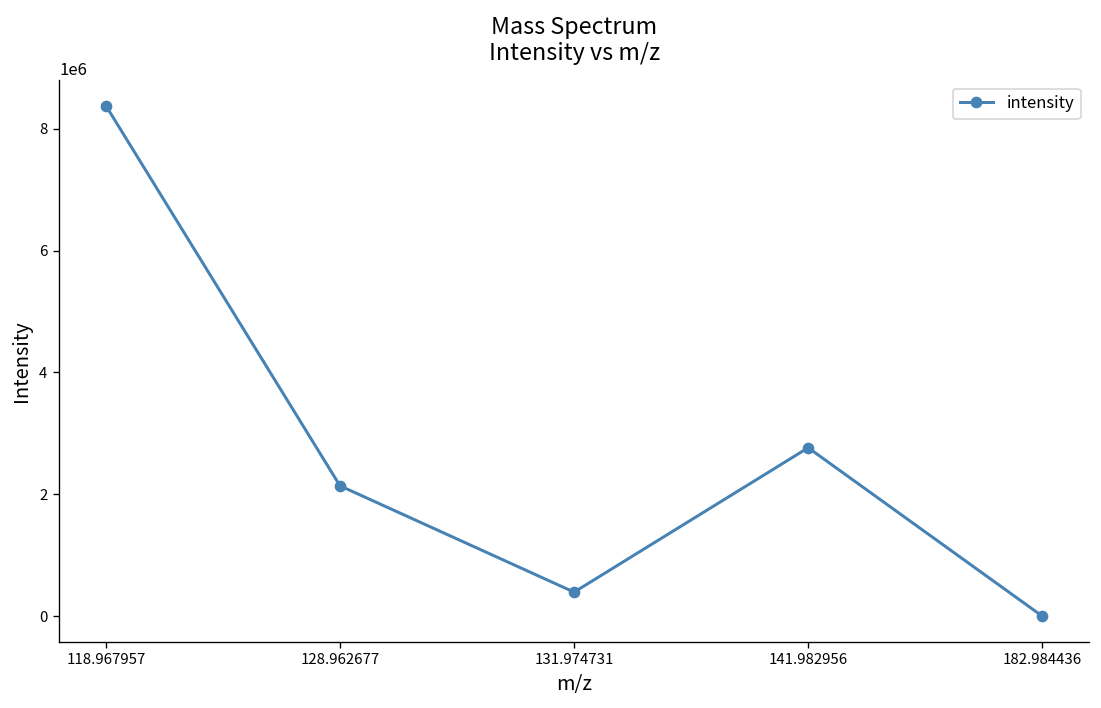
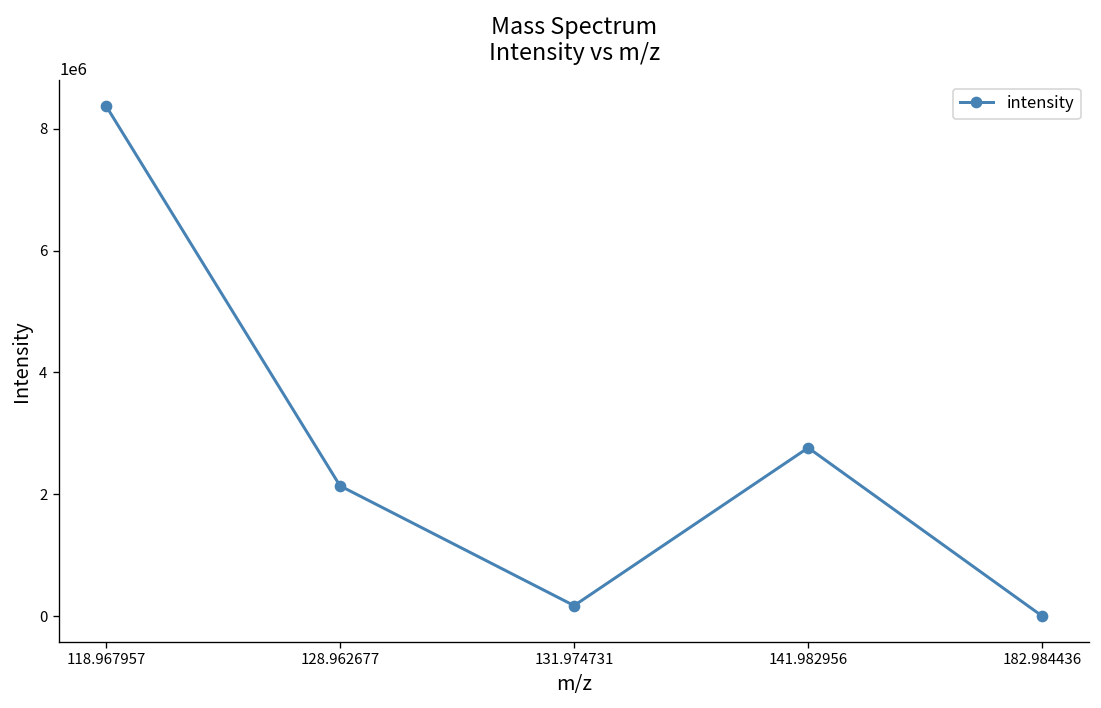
131.974731: 400000 -> 200000
